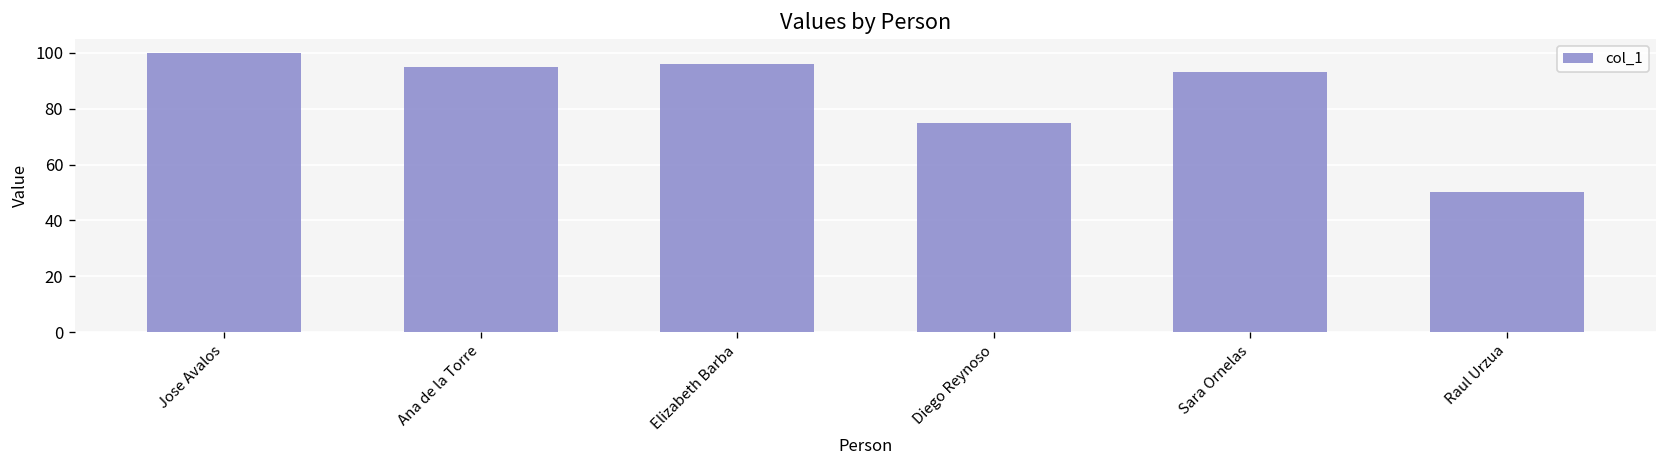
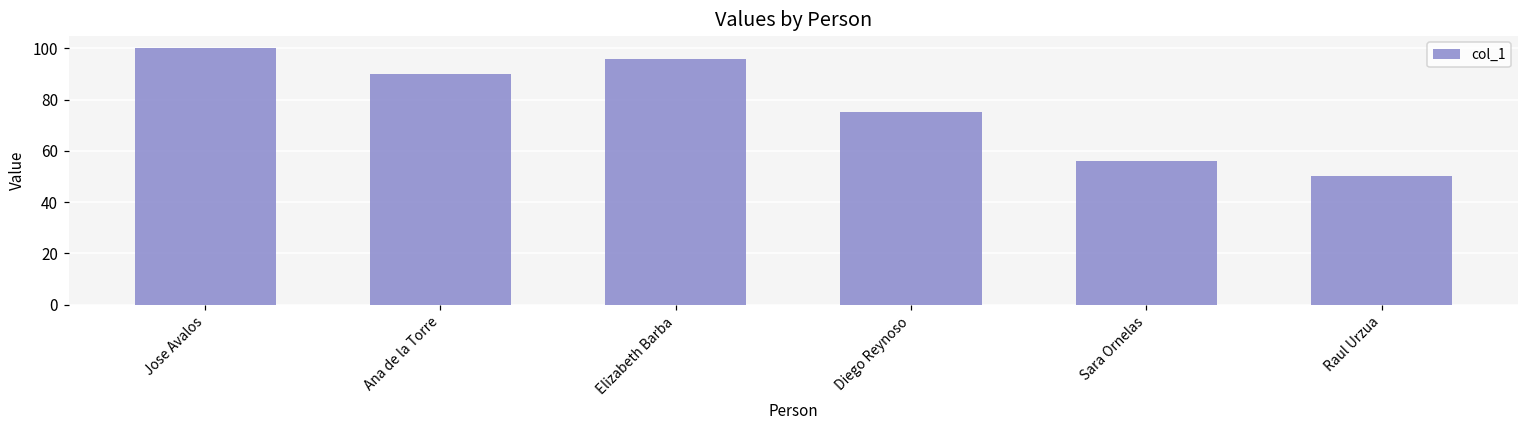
Ana de la Torre: 95 -> 90
Sara Ornelas: 93 -> 56
